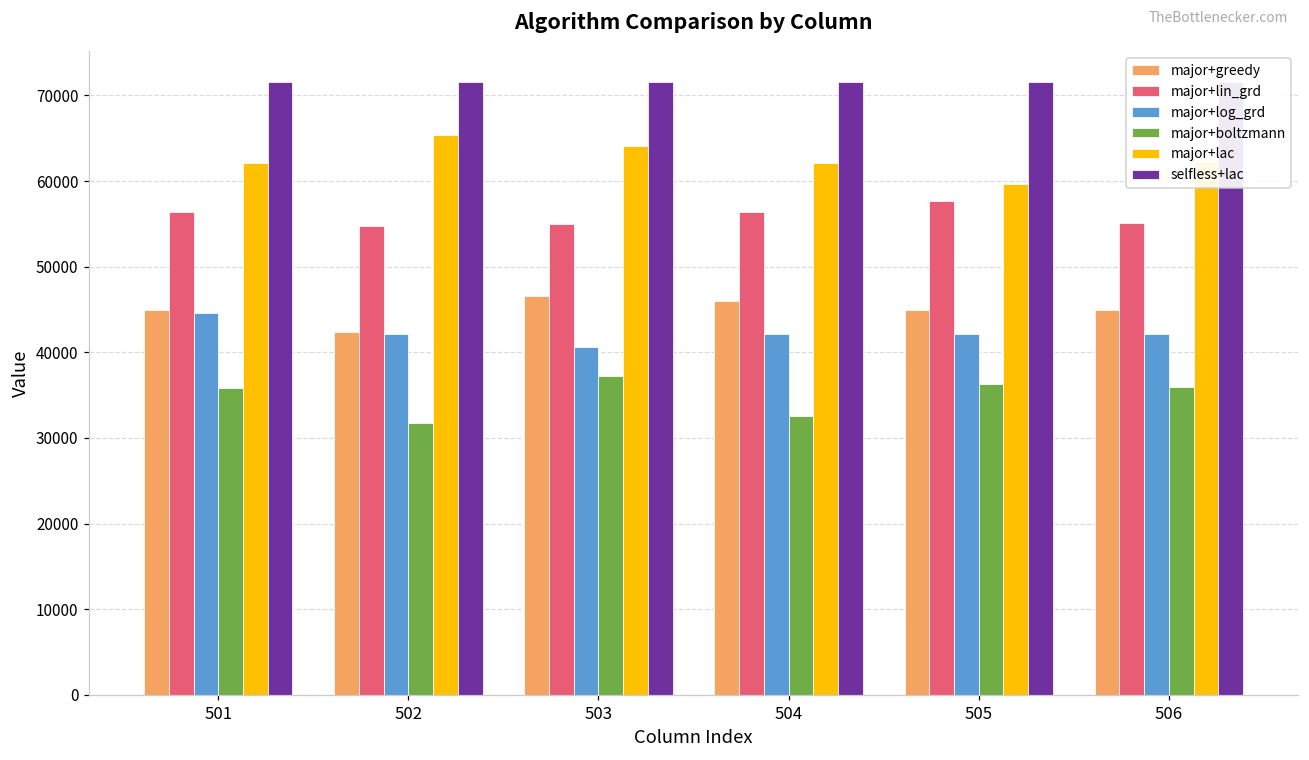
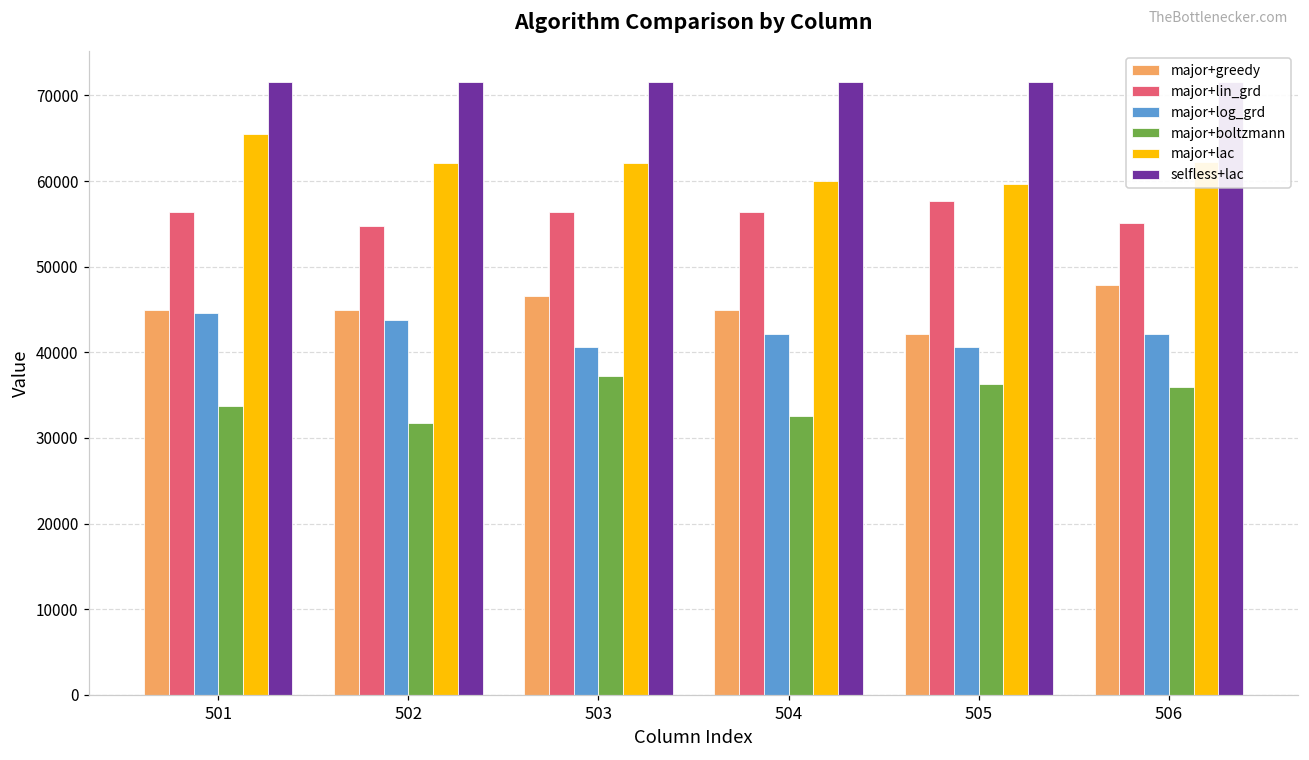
major+boltzmann, 501: 36000 -> 34000
major+lac, 501: 62000 -> 65000
major+greedy, 502: 42000 -> 45000
major+log_grd, 502: 42000 -> 44000
major+lac, 502: 65000 -> 62000
major+lin_grd, 503: 55000 -> 56000
major+lac, 503: 64000 -> 62000
major+greedy, 504: 46000 -> 45000
major+lac, 504: 62000 -> 60000
major+greedy, 505: 45000 -> 42000
major+log_grd, 505: 42000 -> 41000
major+greedy, 506: 45000 -> 48000
